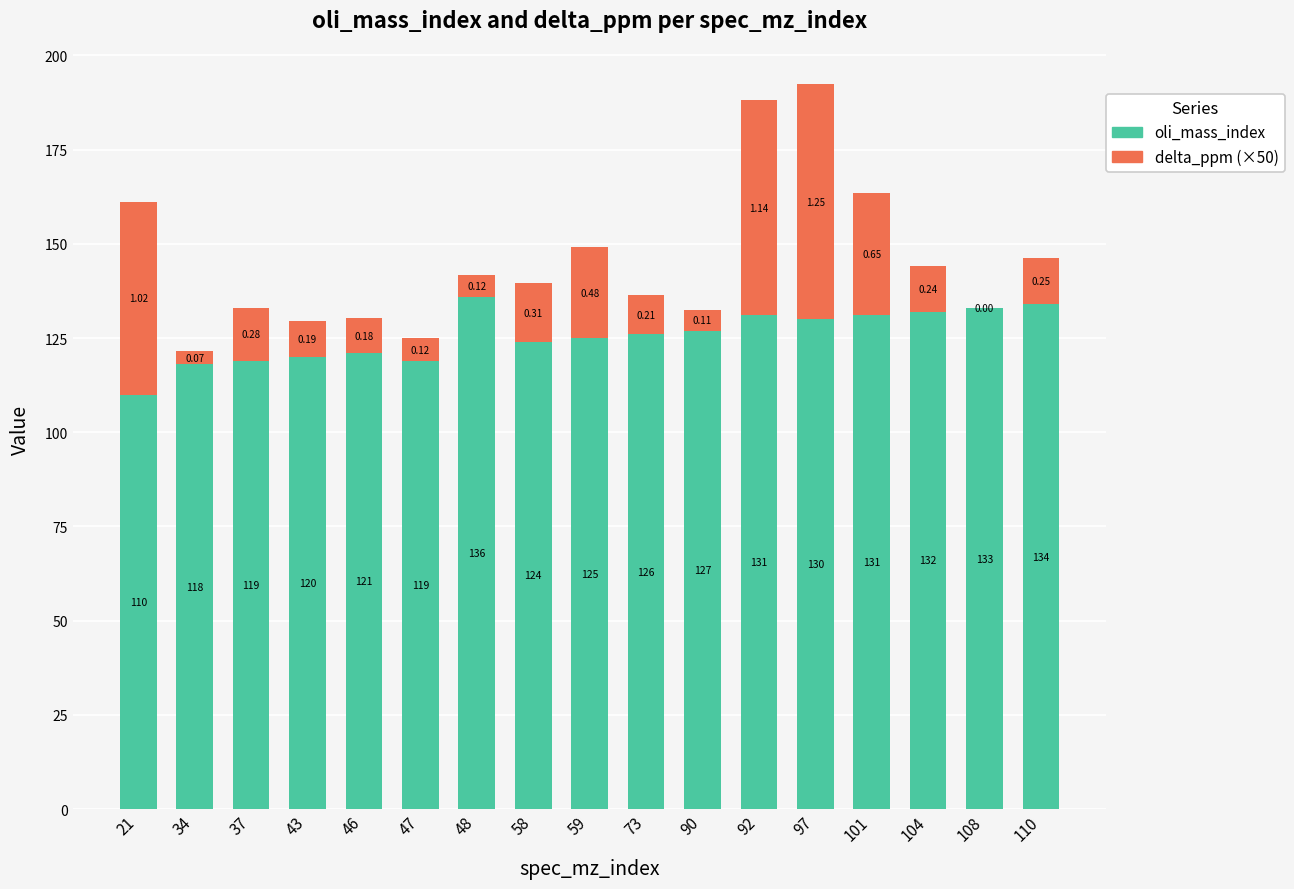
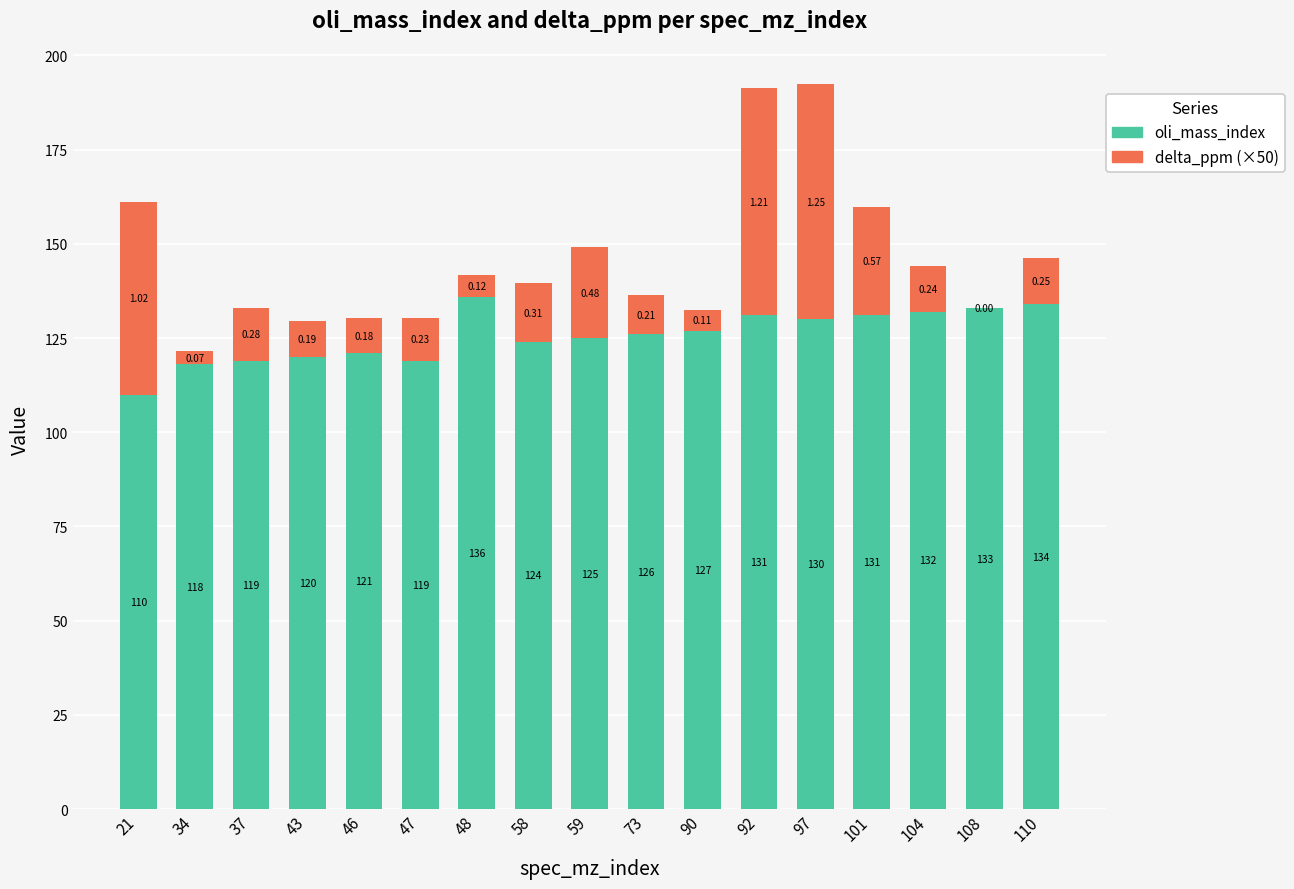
delta_ppm (×50), 47: 0.12 -> 0.23
delta_ppm (×50), 92: 1.14 -> 1.21
delta_ppm (×50), 101: 0.65 -> 0.57
